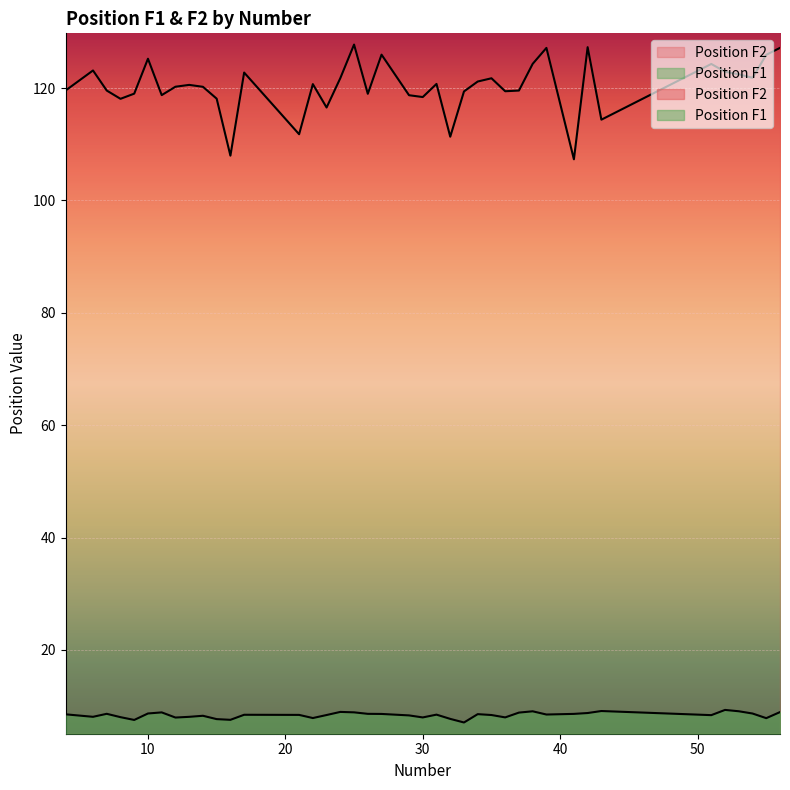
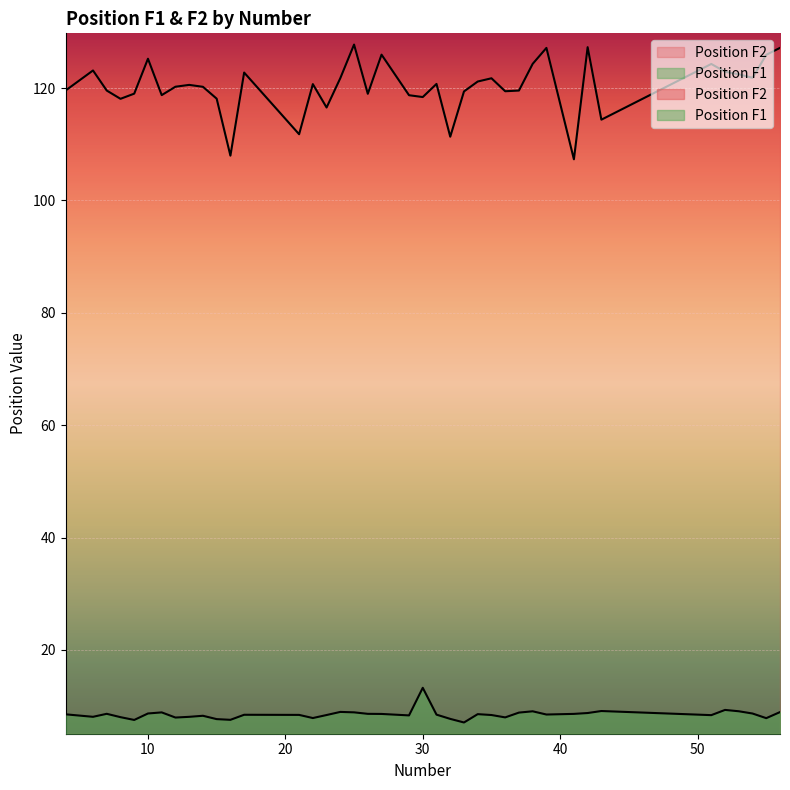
Position F1, 30: 8 -> 13
